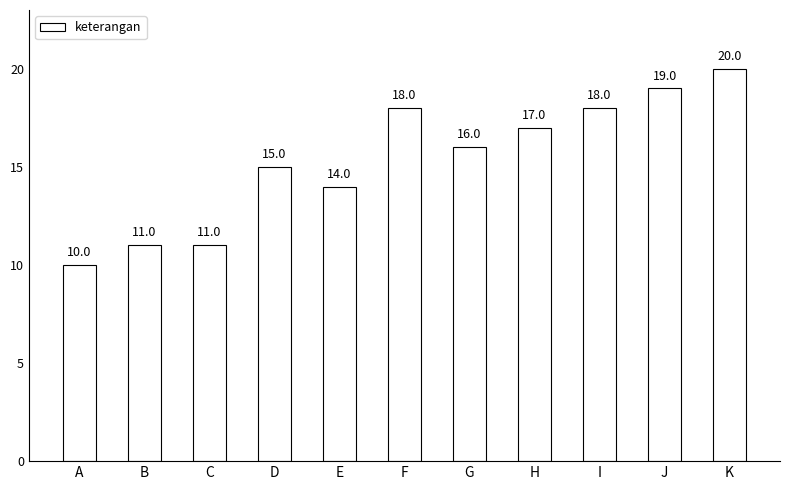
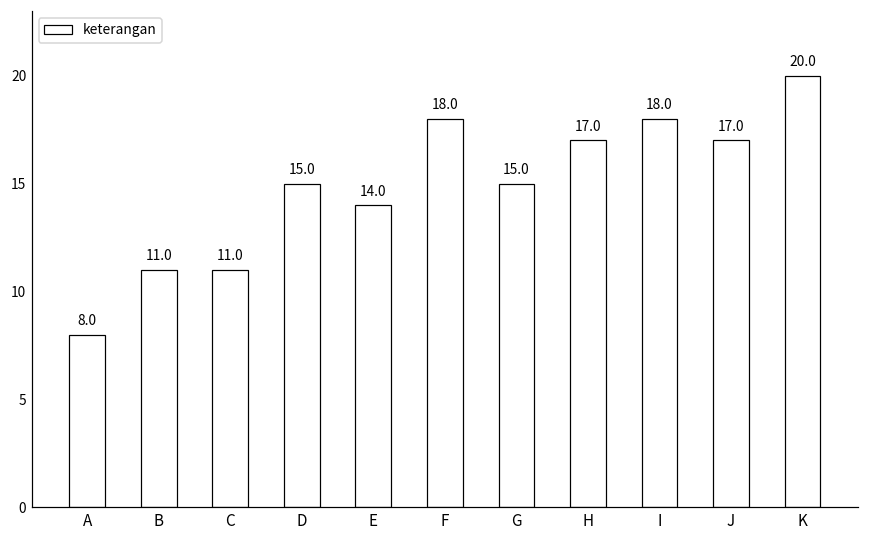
A: 10.0 -> 8.0
G: 16.0 -> 15.0
J: 19.0 -> 17.0
